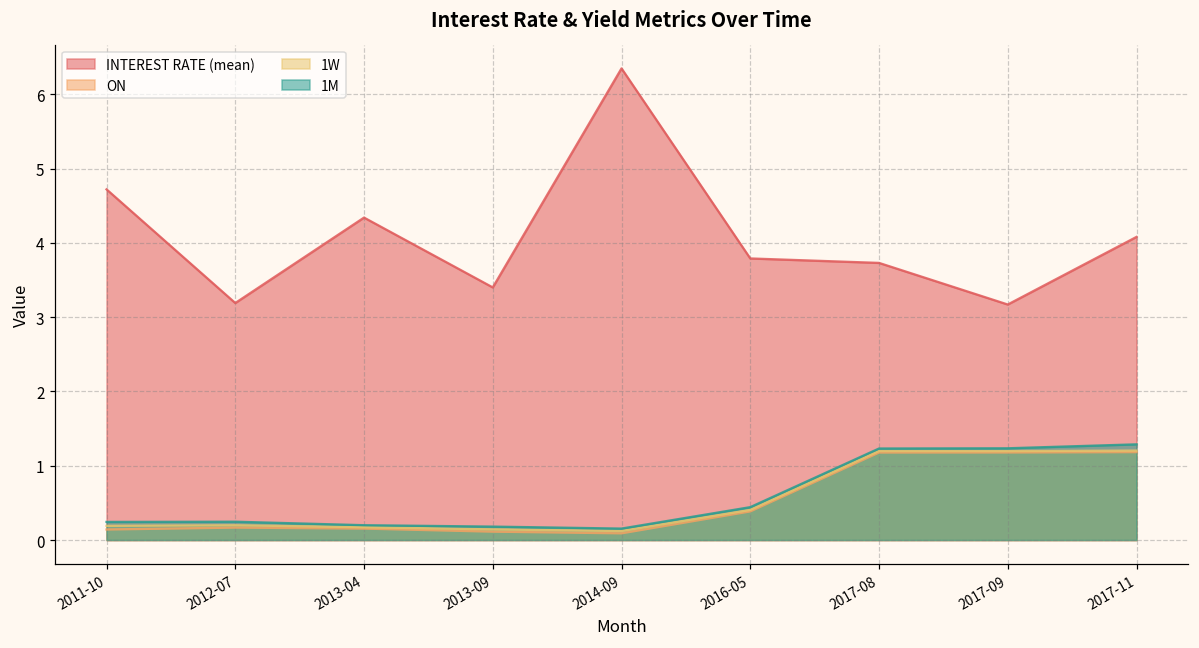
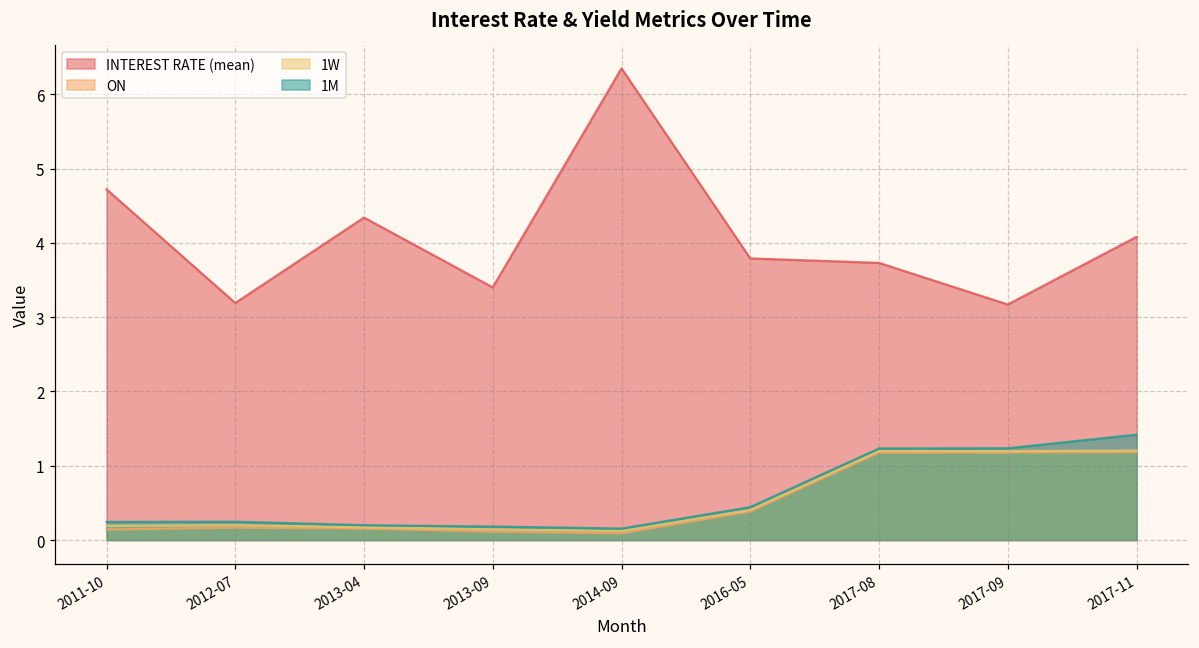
1M, 2017-11: 1.3 -> 1.4
